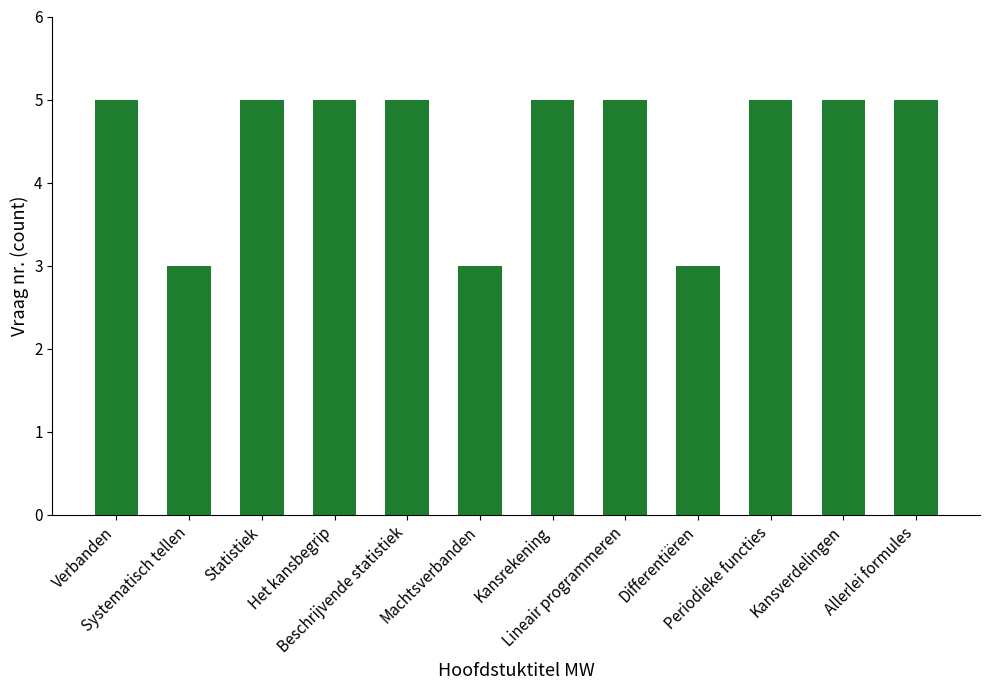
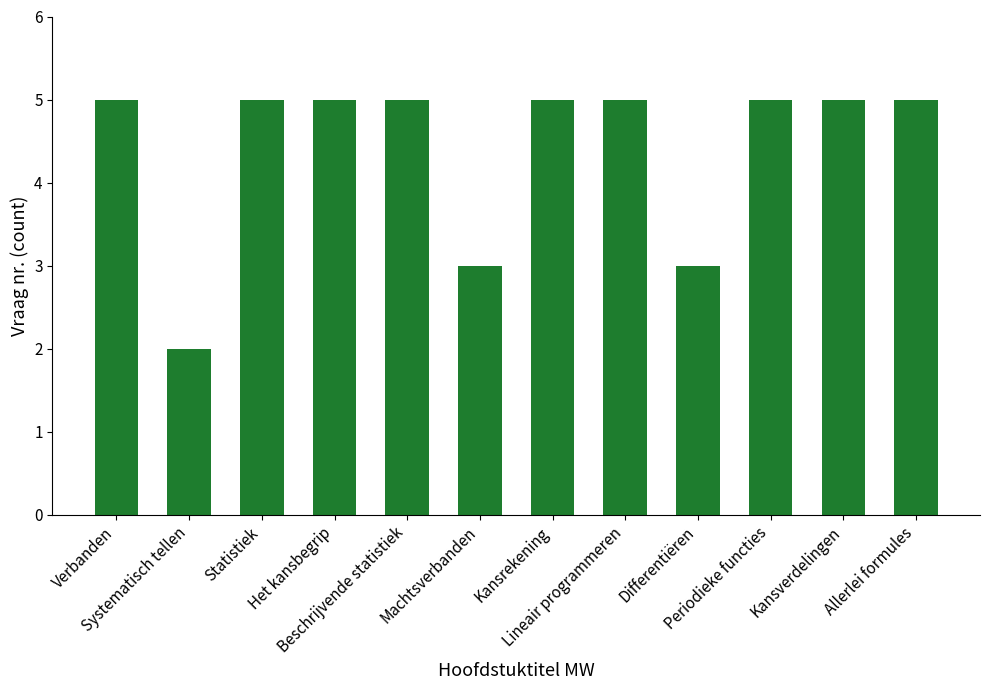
Systematisch tellen: 3 -> 2
